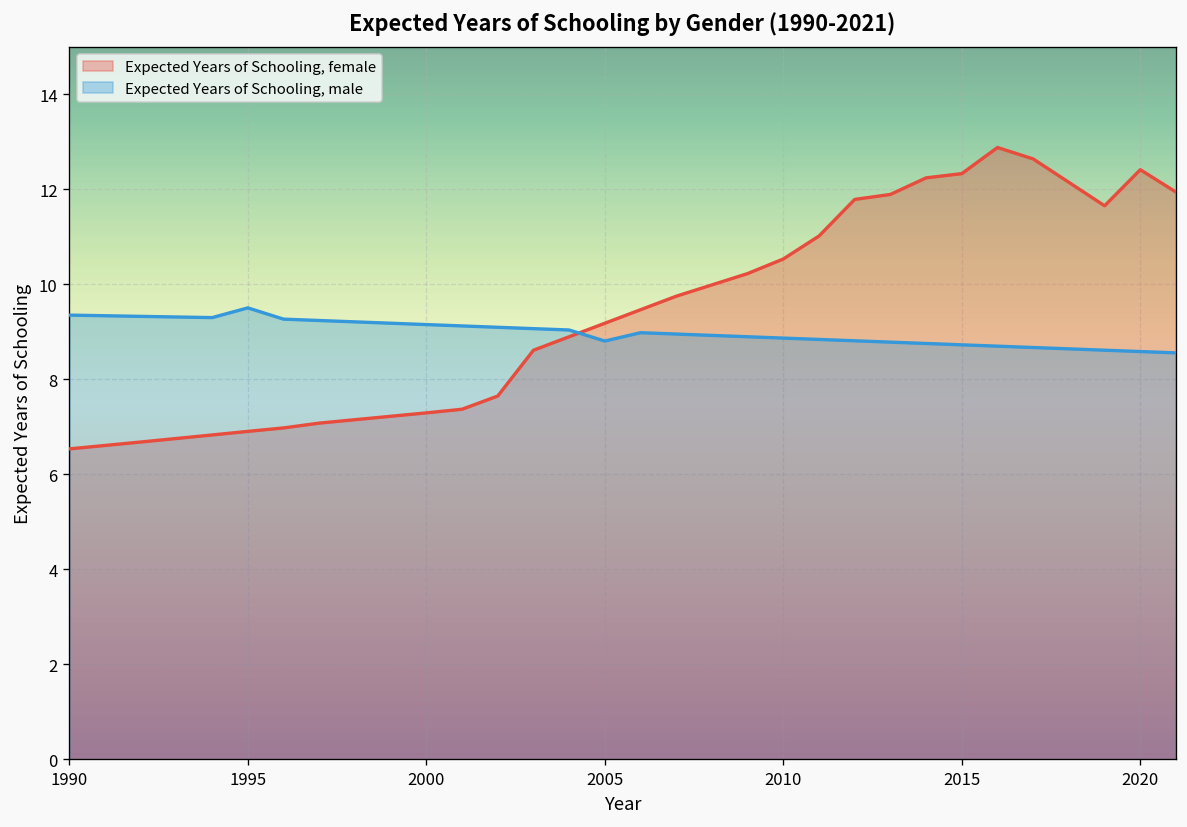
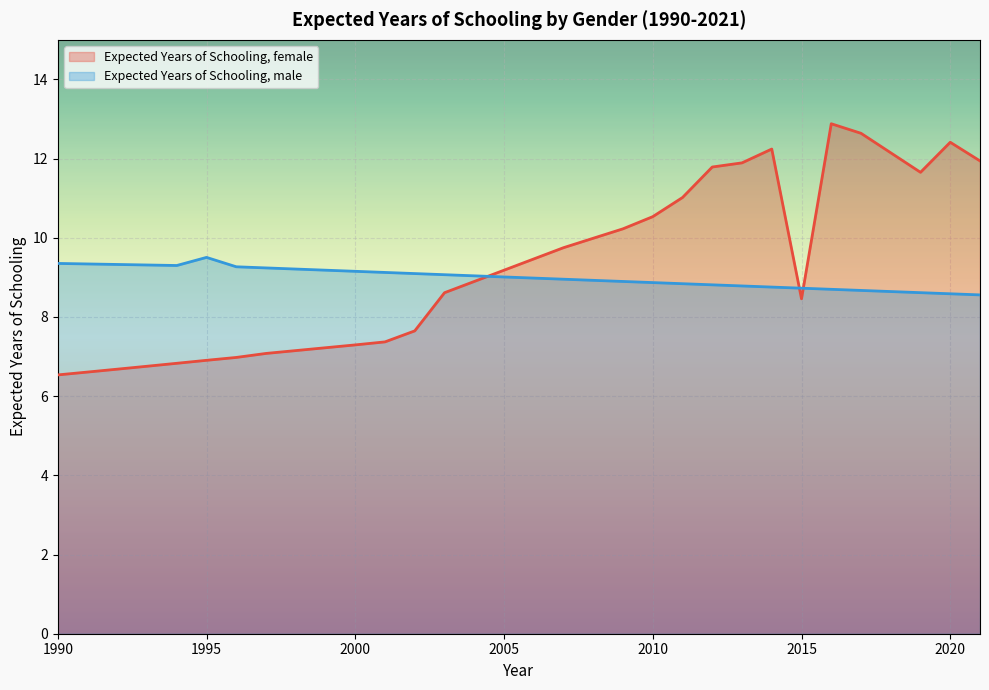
Expected Years of Schooling, male, 2005: 8.8 -> 9.0
Expected Years of Schooling, female, 2015: 12.3 -> 8.5
